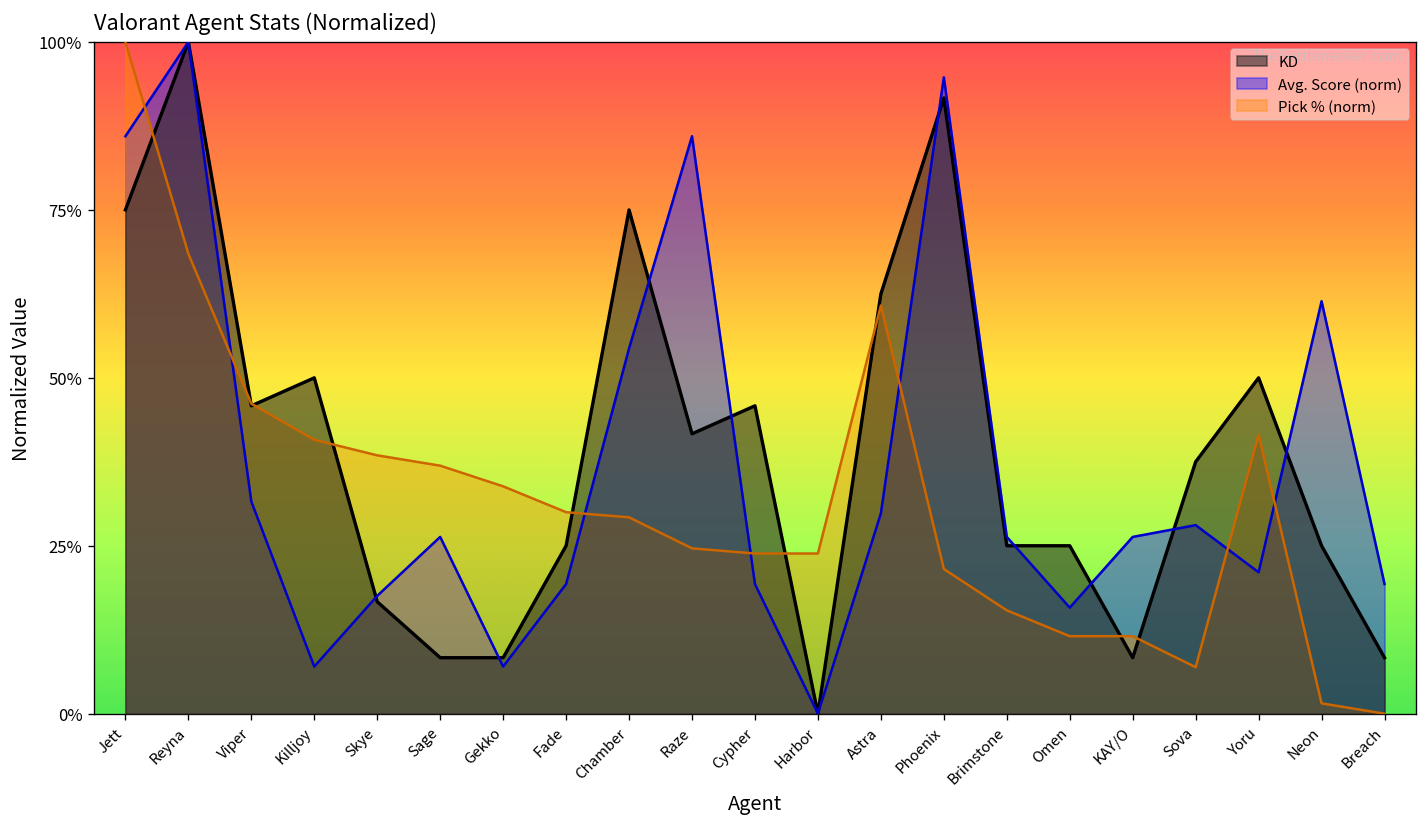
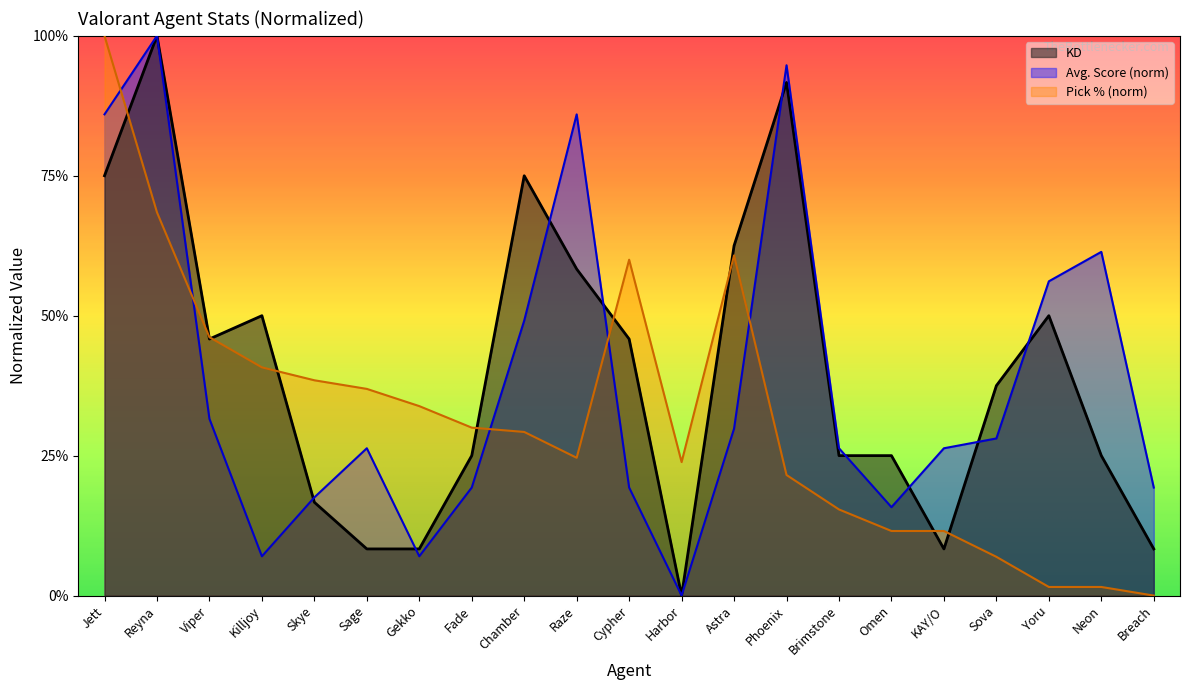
Avg. Score (norm), Chamber: 54% -> 49%
KD, Raze: 42% -> 58%
Pick % (norm), Cypher: 24% -> 60%
Avg. Score (norm), Yoru: 21% -> 56%
Pick % (norm), Yoru: 42% -> 2%
